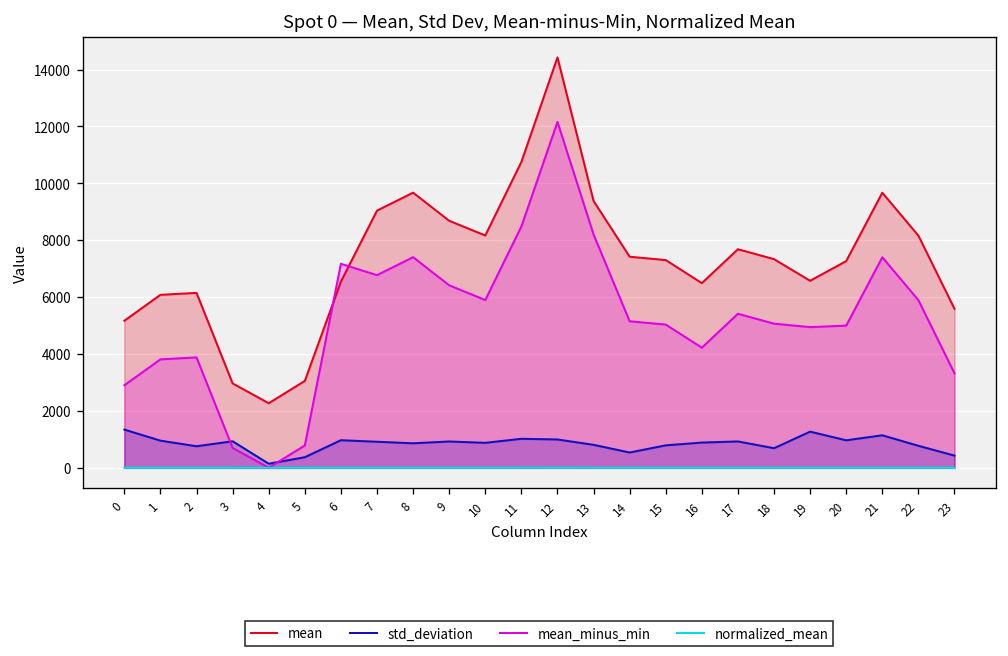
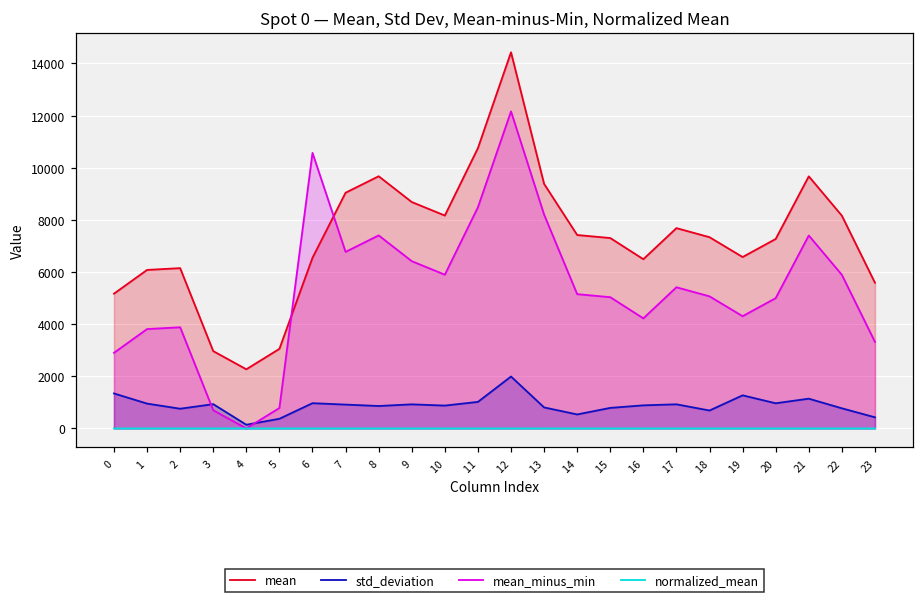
mean_minus_min, 6: 7200 -> 10600
std_deviation, 12: 1000 -> 2000
mean_minus_min, 19: 4900 -> 4300
